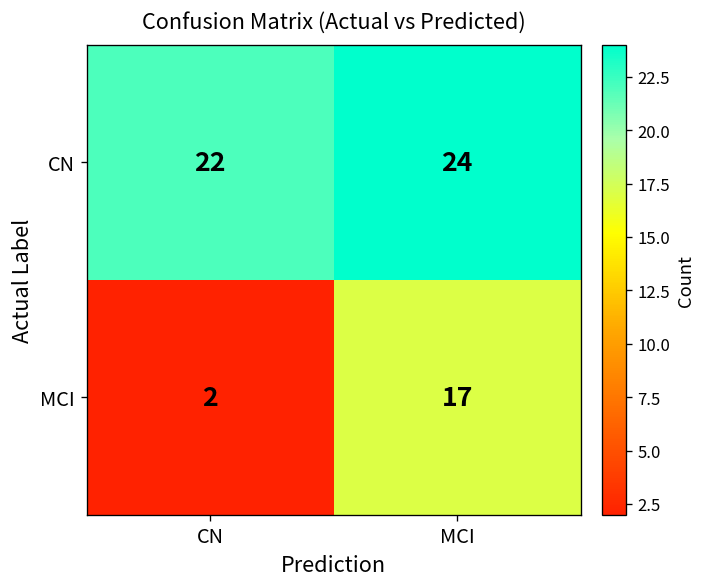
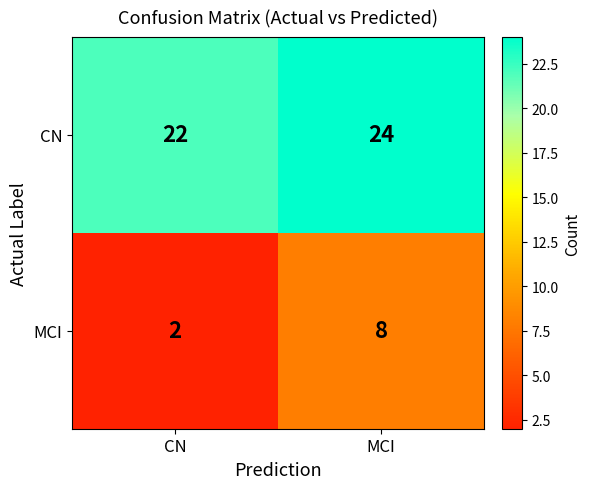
MCI, MCI: 17 -> 8
